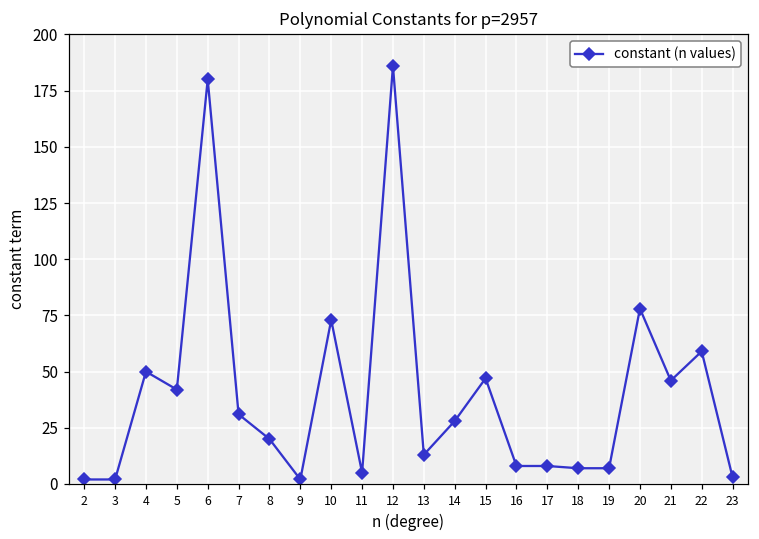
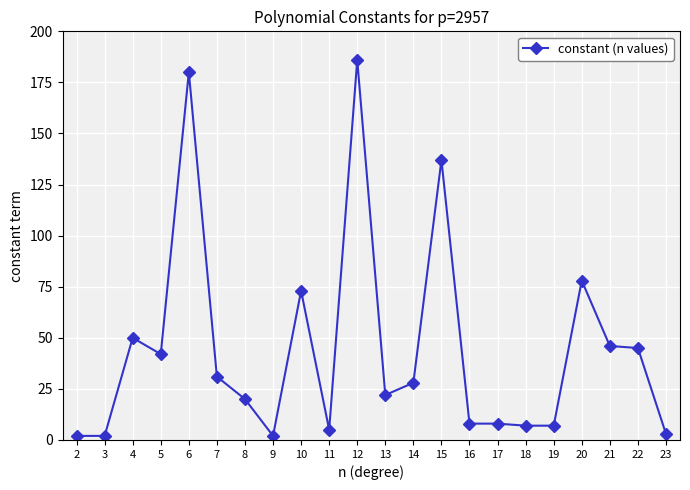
13: 13 -> 22
15: 47 -> 137
22: 59 -> 45
